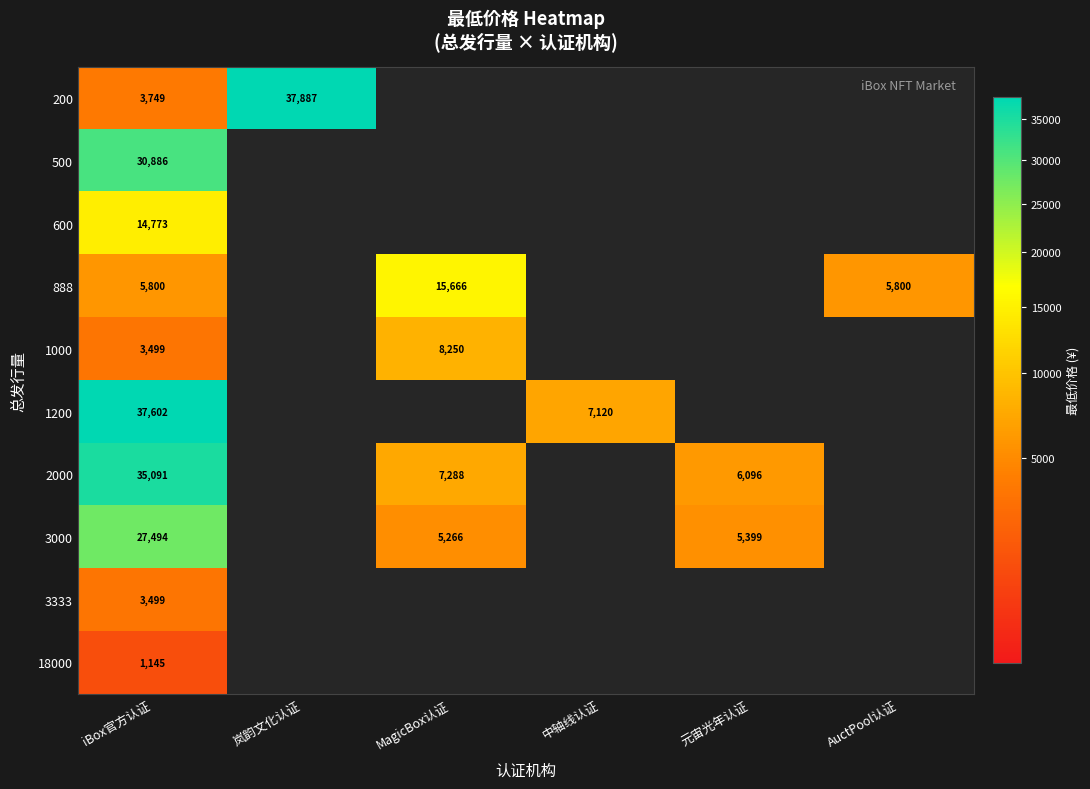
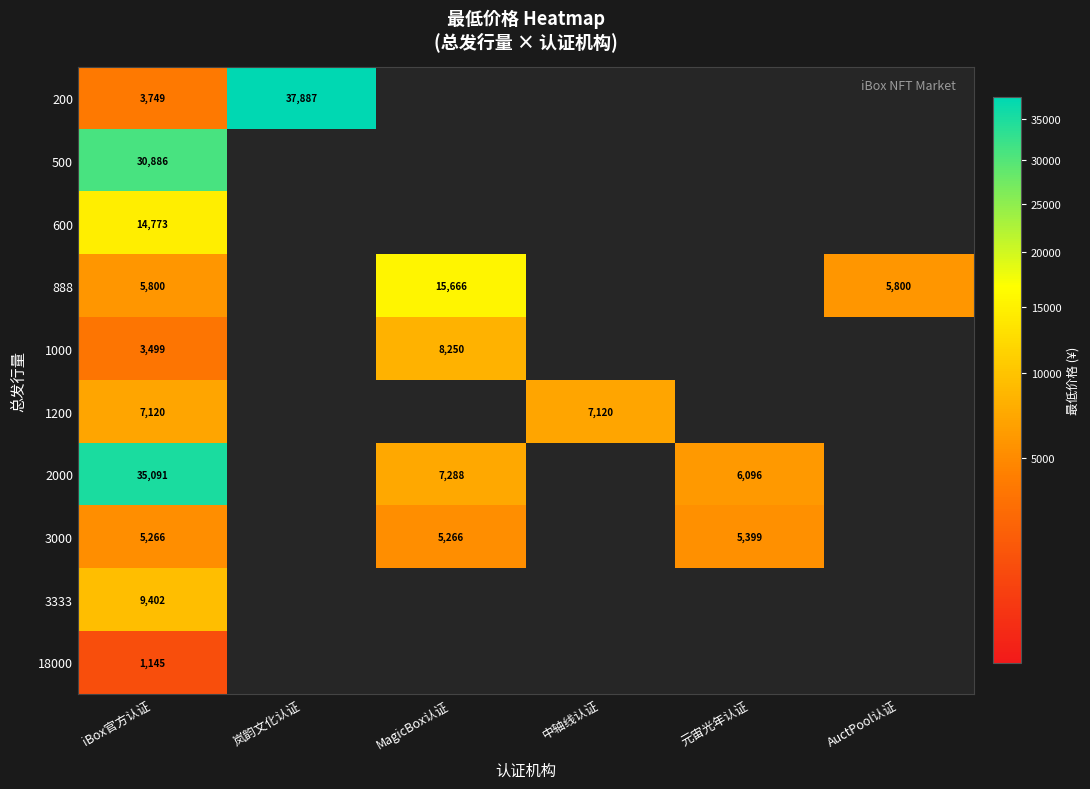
1200, iBox官方认证: 37,602 -> 7,120
3000, iBox官方认证: 27,494 -> 5,266
3333, iBox官方认证: 3,499 -> 9,402
